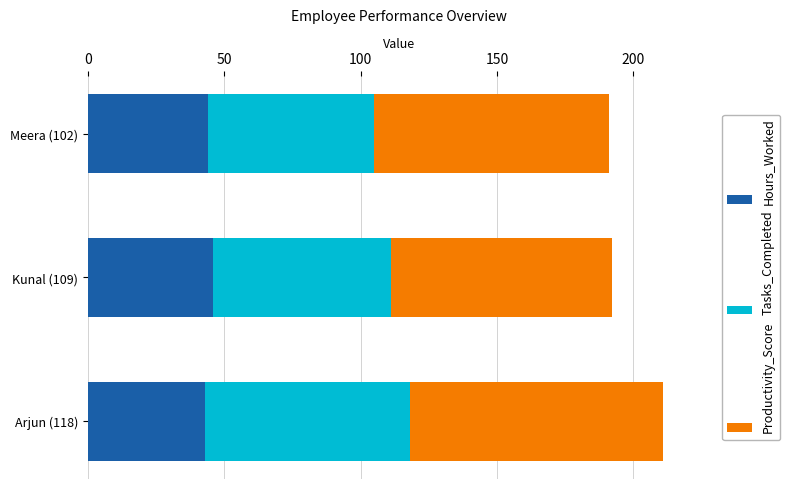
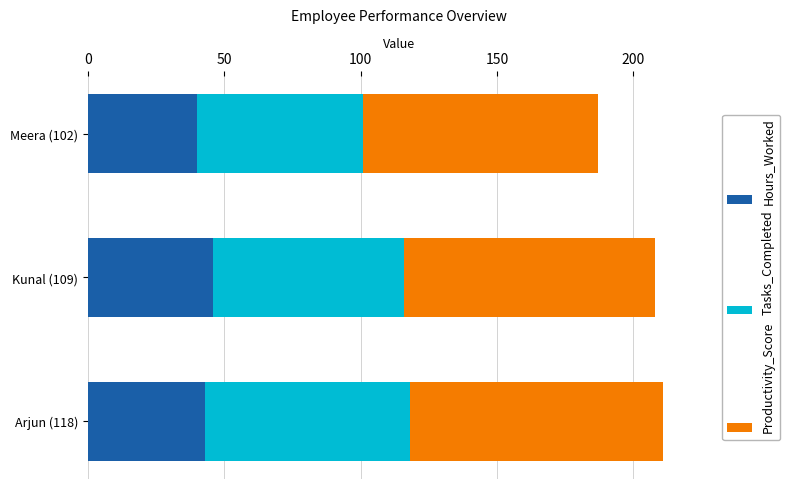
Hours_Worked, Meera (102): 44 -> 40
Tasks_Completed, Kunal (109): 65 -> 70
Productivity_Score, Kunal (109): 81 -> 92
